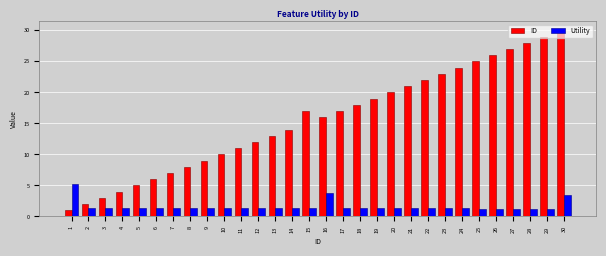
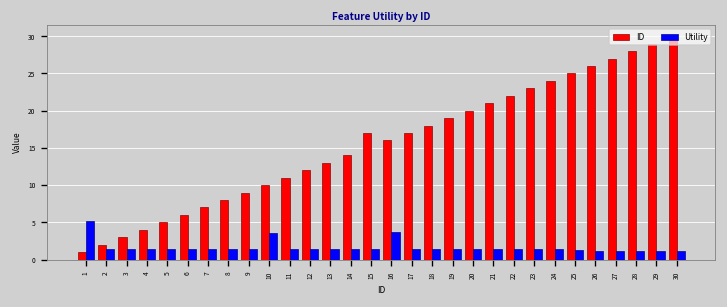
Utility, 10: 1 -> 4
Utility, 30: 3 -> 1
